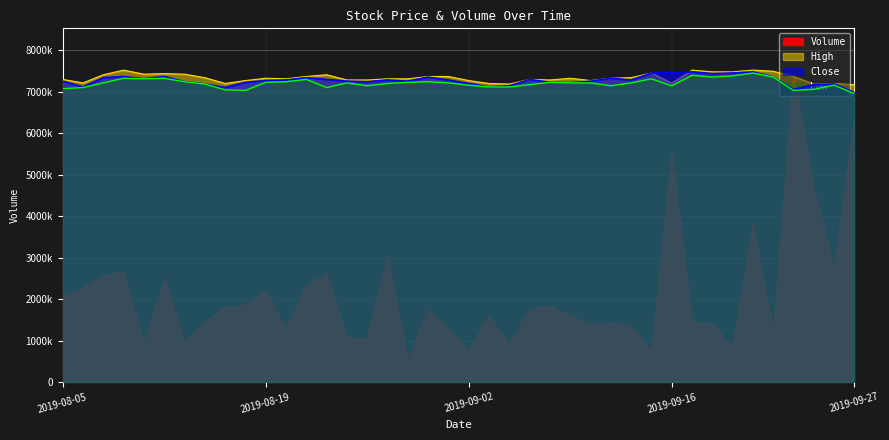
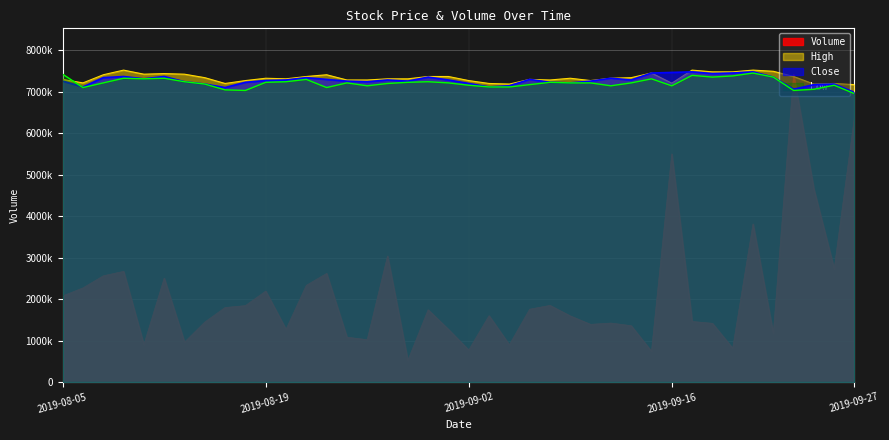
Low, 2019-08-05: 7100000 -> 7400000
